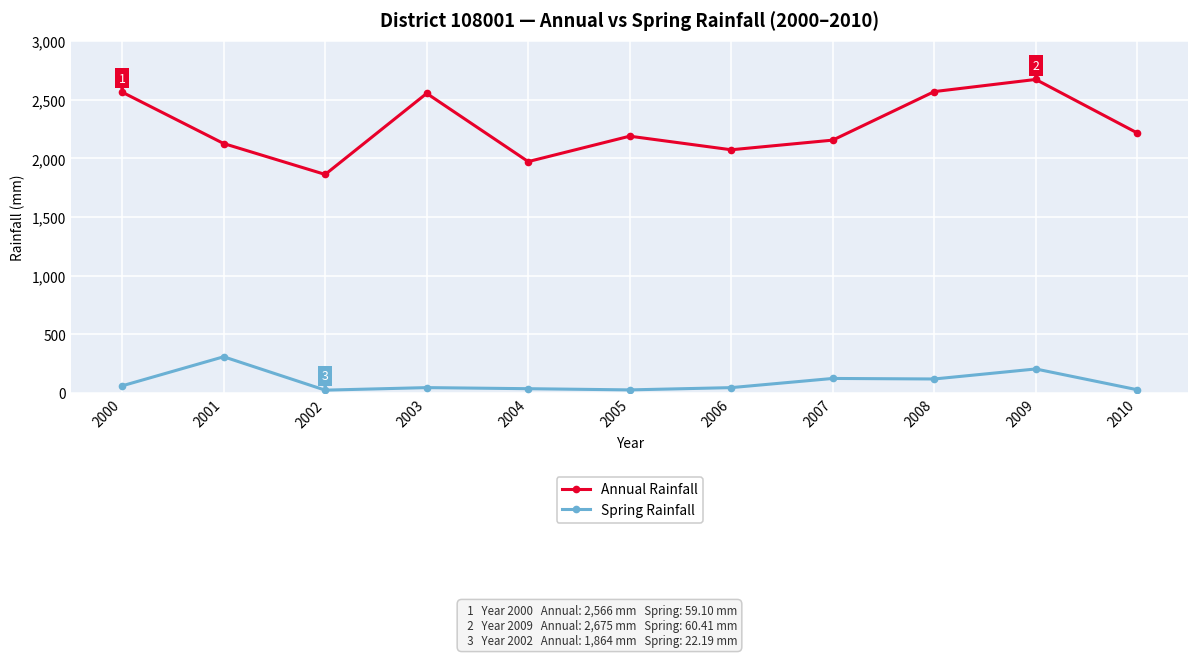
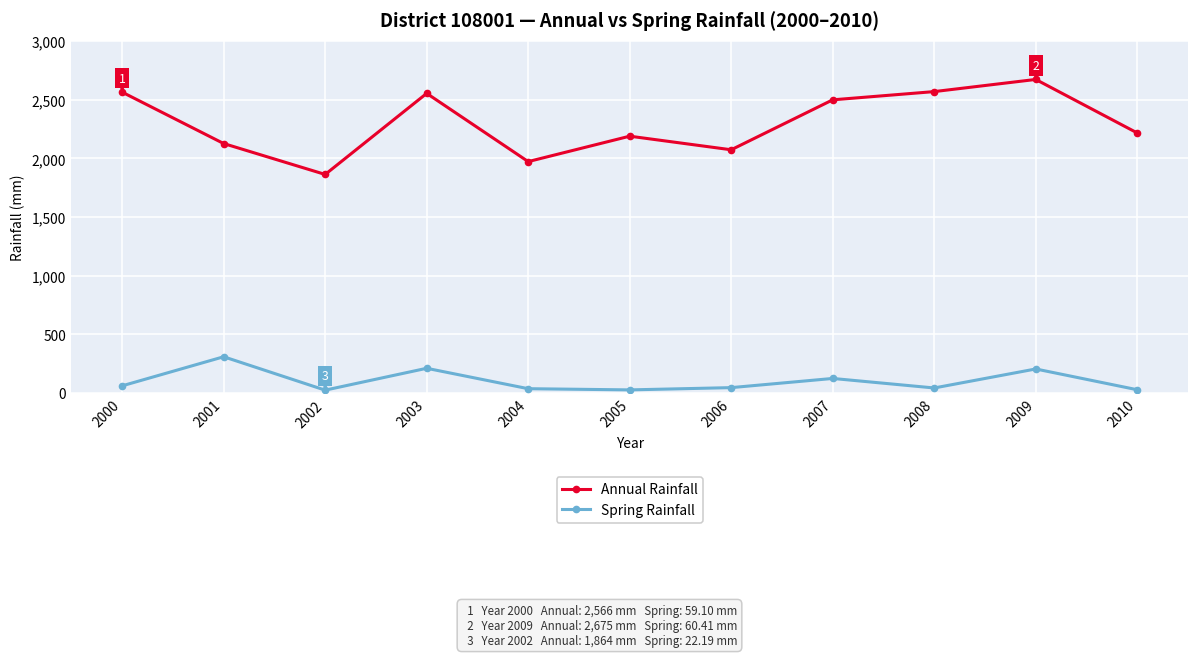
Spring Rainfall, 2003: 40 -> 210
Annual Rainfall, 2007: 2,160 -> 2,500
Spring Rainfall, 2008: 120 -> 40
